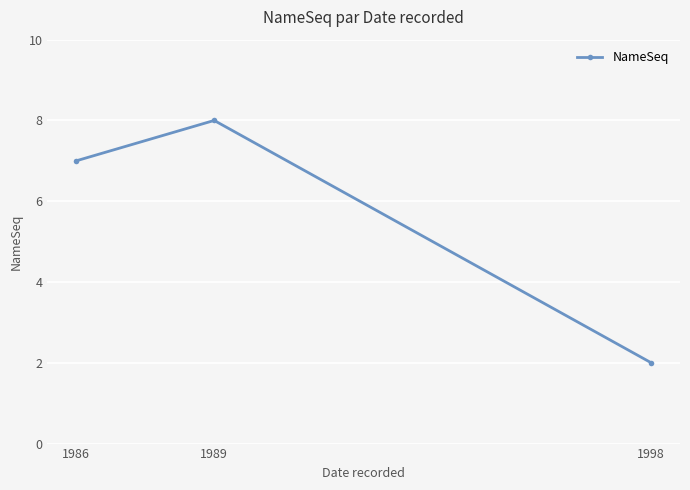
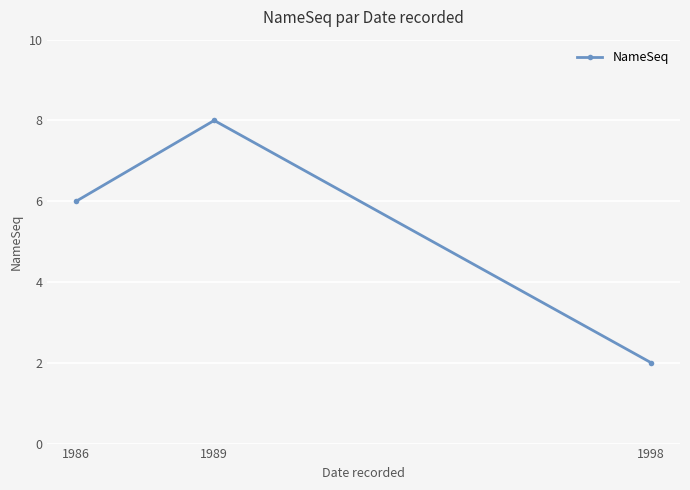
1986: 7 -> 6
